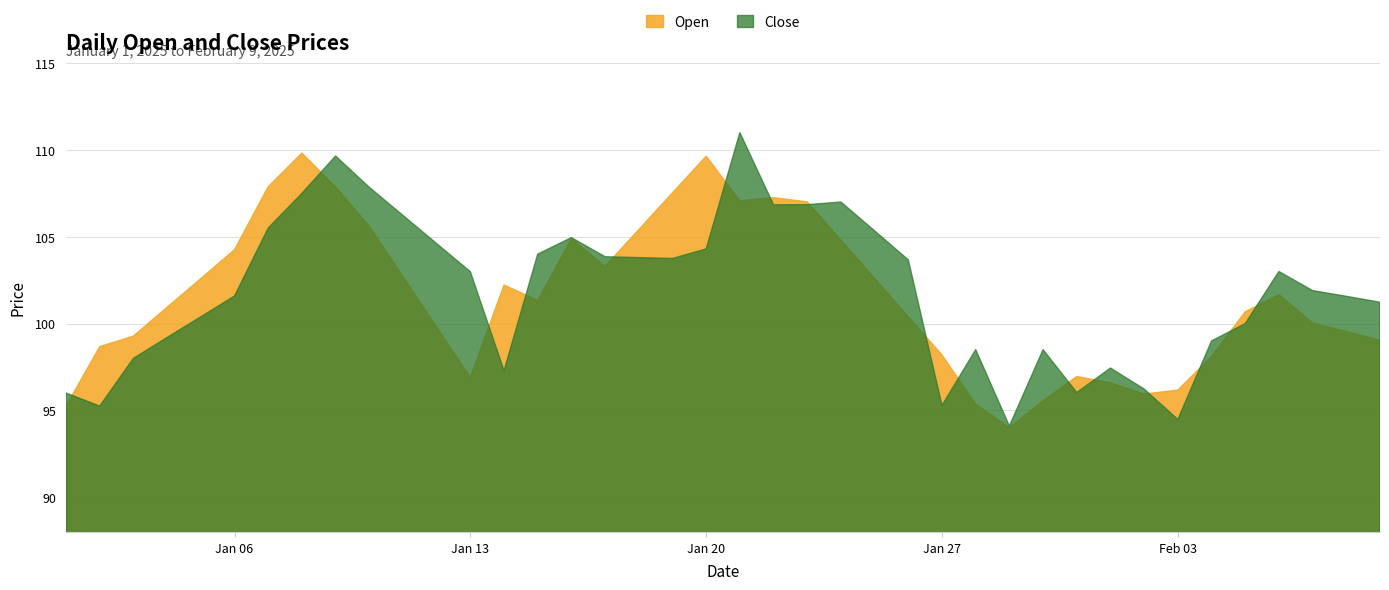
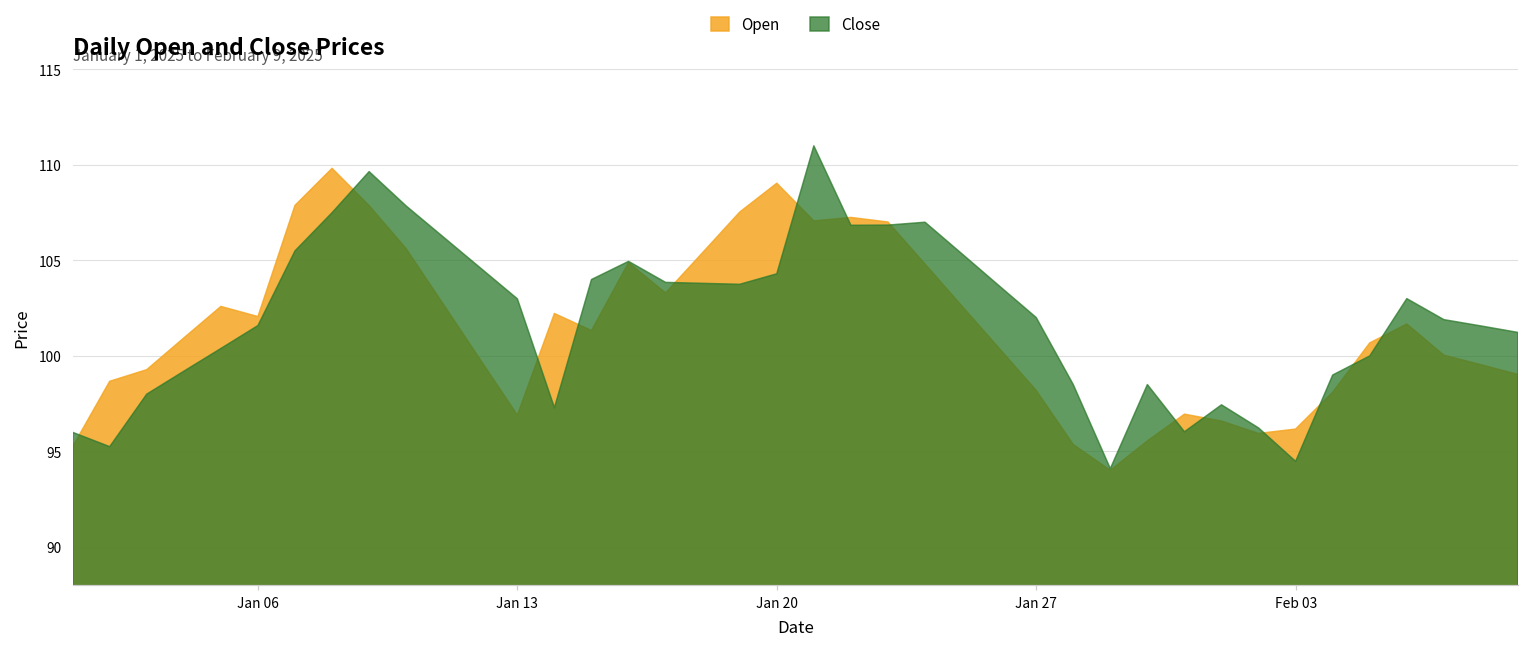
Open, Jan 06: 104.3 -> 102.1
Open, Jan 20: 109.6 -> 109.0
Close, Jan 27: 95.3 -> 102.0
